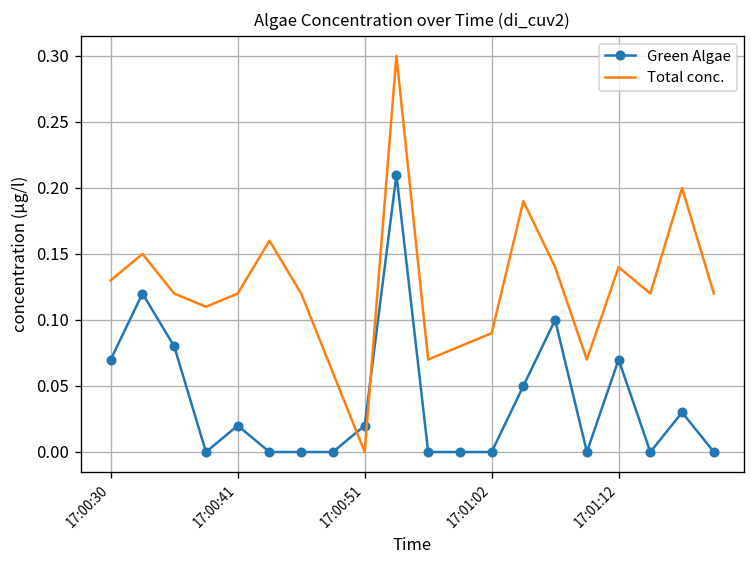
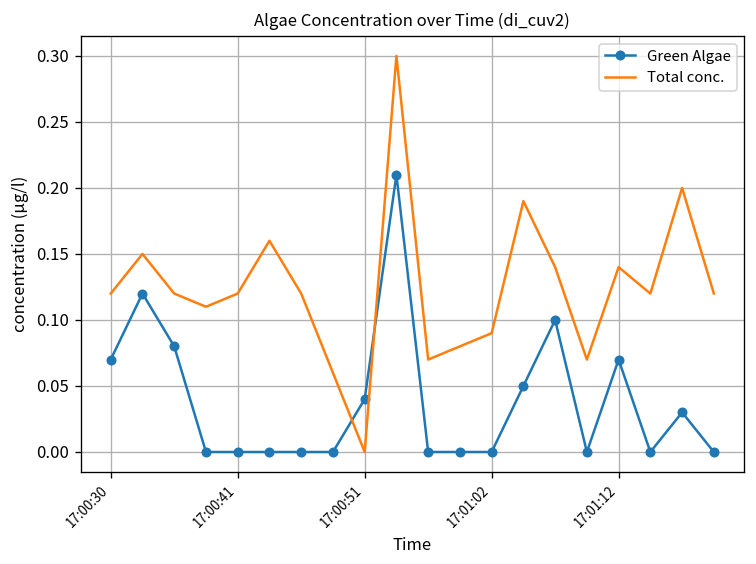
Total conc., 17:00:30: 0.13 -> 0.12
Green Algae, 17:00:41: 0.02 -> 0.00
Green Algae, 17:00:51: 0.02 -> 0.04
